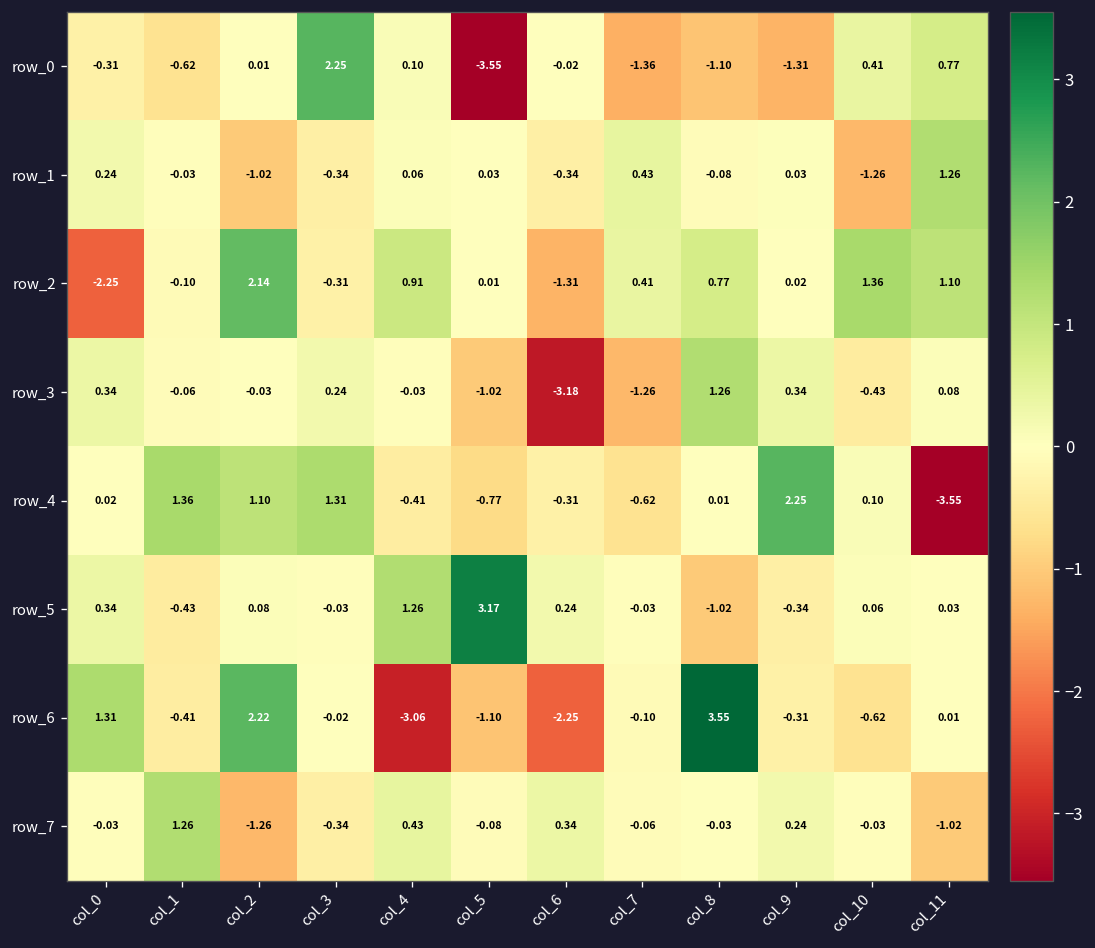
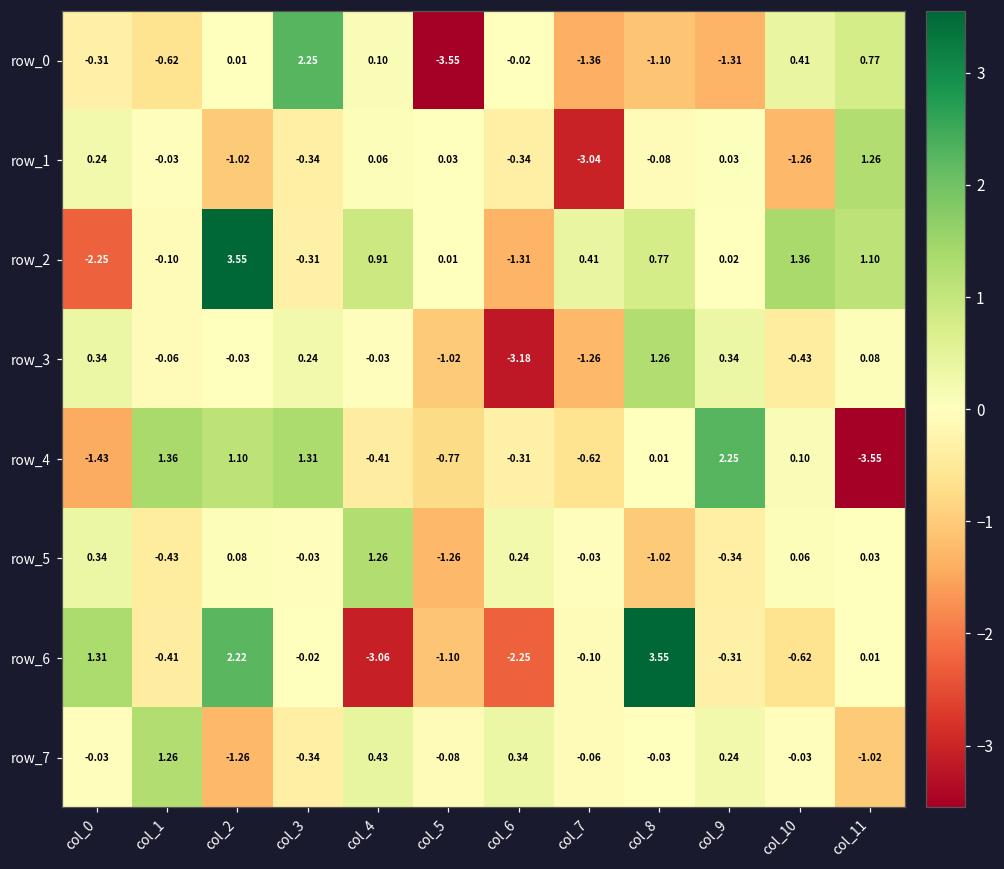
row_1, col_7: 0.43 -> -3.04
row_2, col_2: 2.14 -> 3.55
row_4, col_0: 0.02 -> -1.43
row_5, col_5: 3.17 -> -1.26
